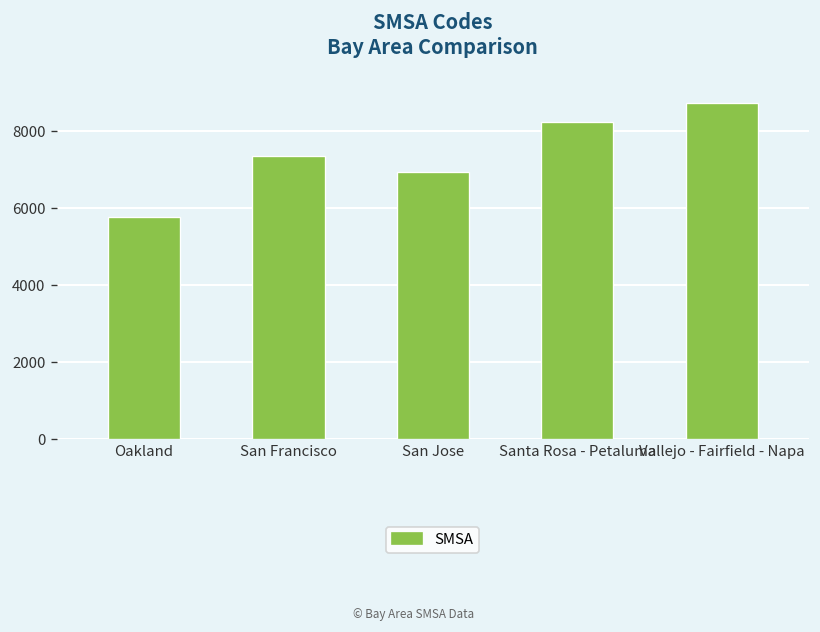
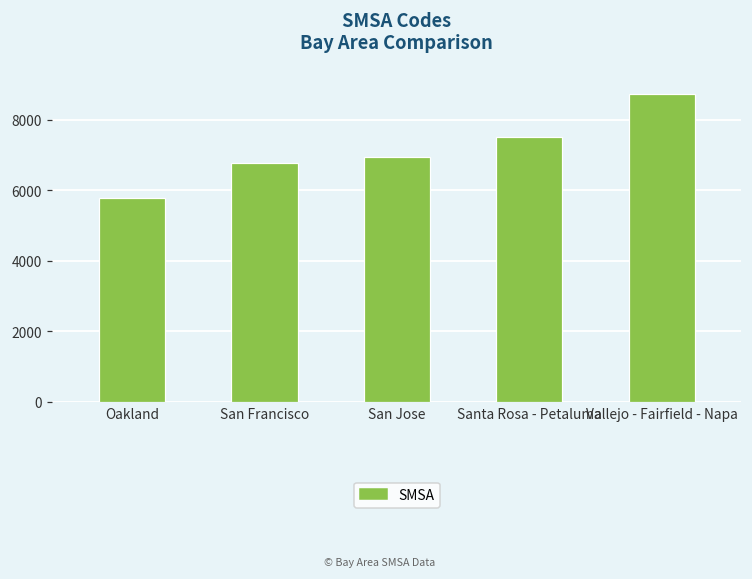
San Francisco: 7400 -> 6800
Santa Rosa - Petaluma: 8200 -> 7500
